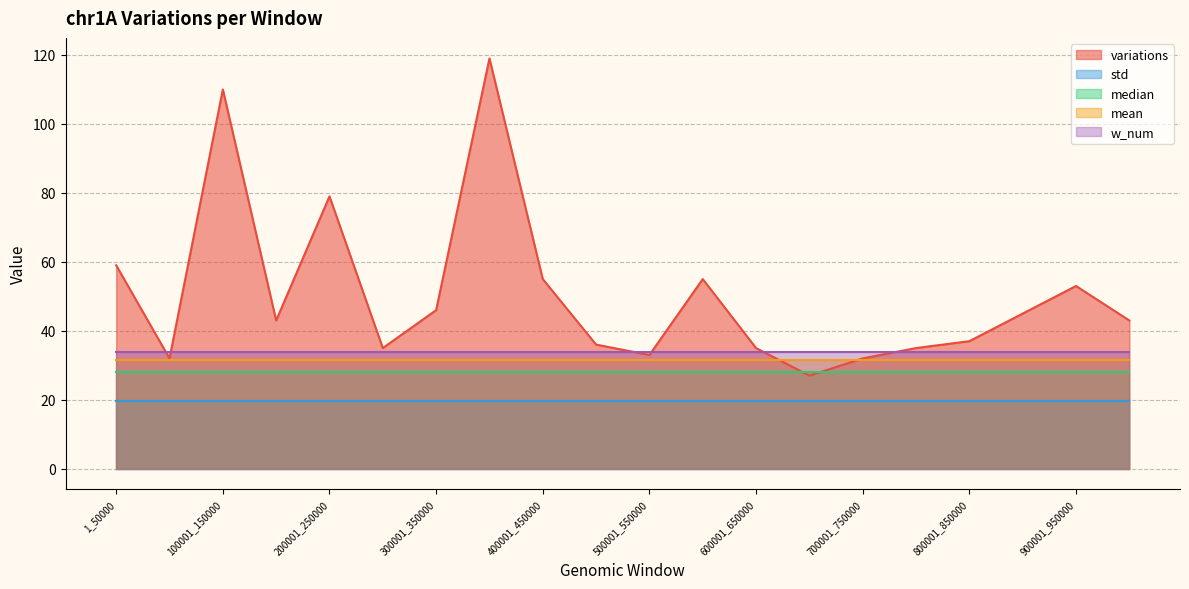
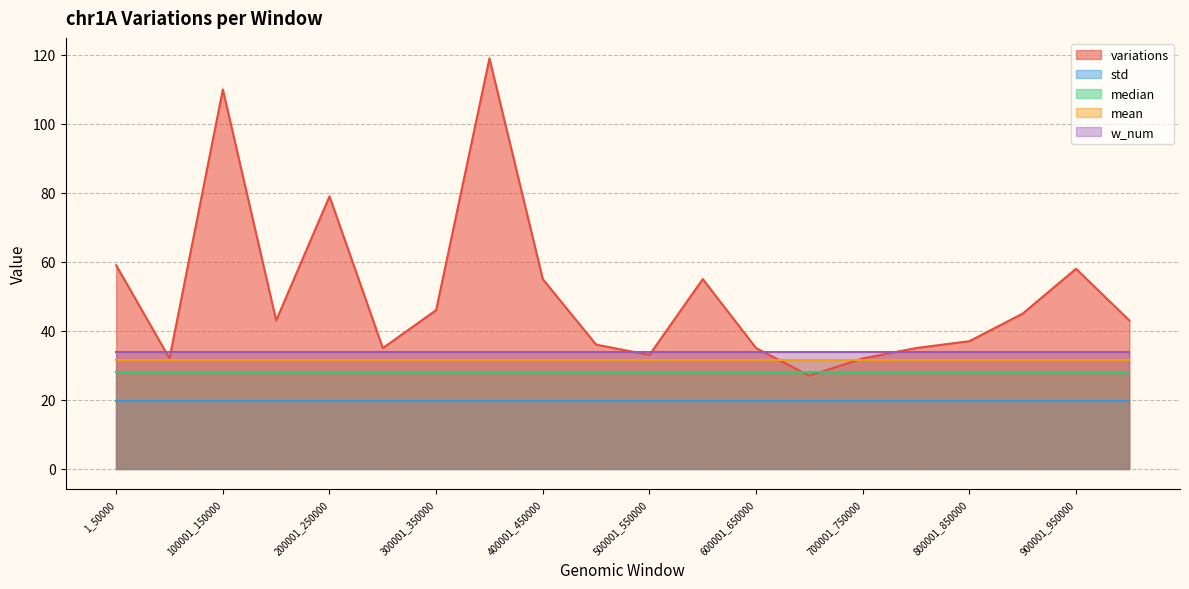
variations, 900001_950000: 53 -> 58
